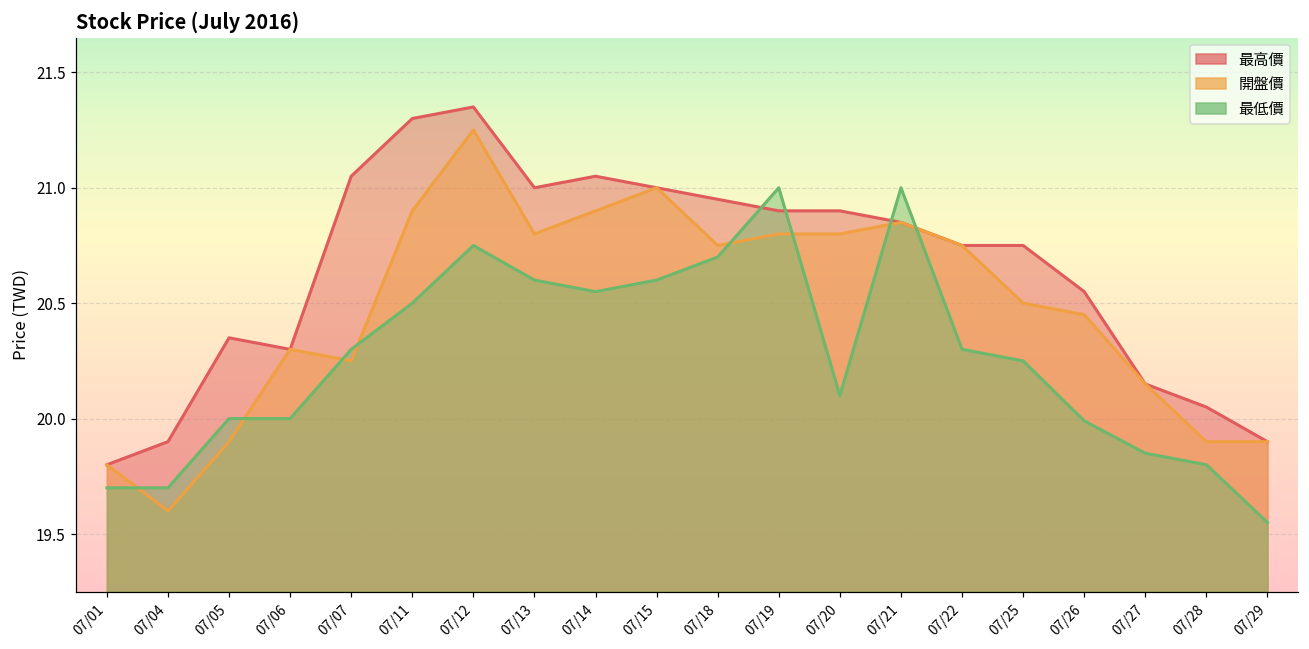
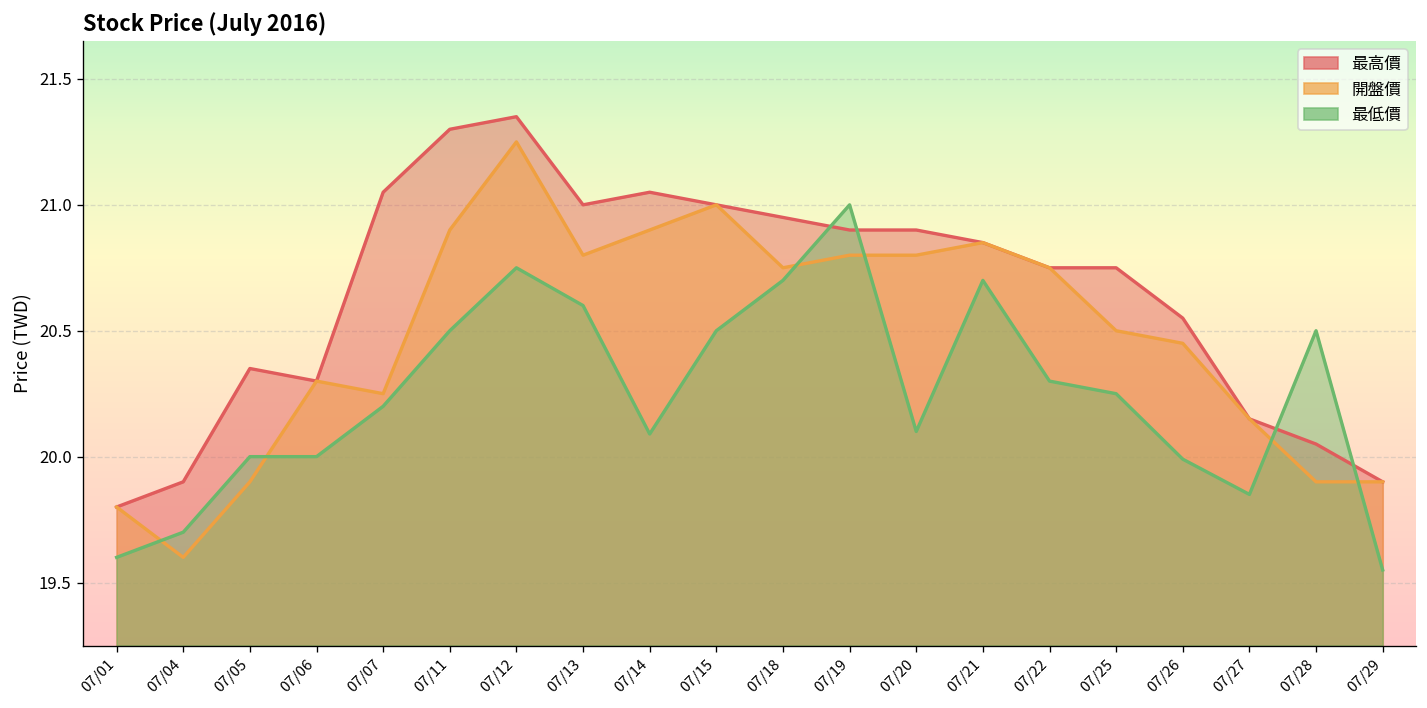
最低價, 07/01: 19.7 -> 19.6
最低價, 07/07: 20.3 -> 20.2
最低價, 07/14: 20.55 -> 20.09
最低價, 07/15: 20.6 -> 20.5
最低價, 07/21: 21.0 -> 20.7
最低價, 07/28: 19.8 -> 20.5
